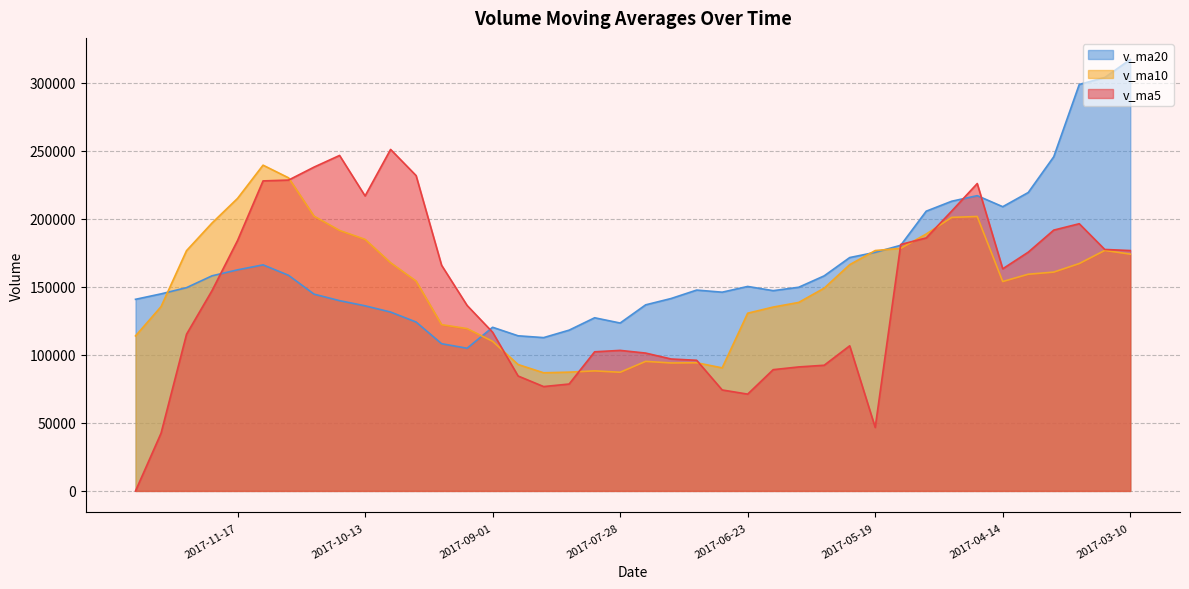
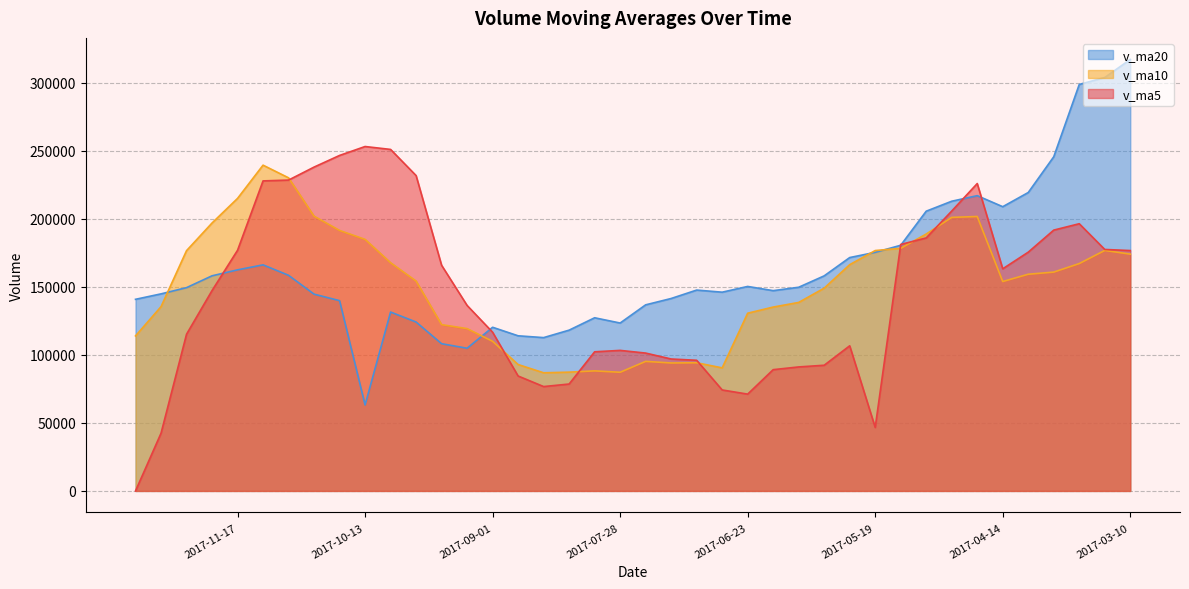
v_ma5, 2017-11-17: 184000 -> 177000
v_ma20, 2017-10-13: 136000 -> 63000
v_ma5, 2017-10-13: 217000 -> 253000
